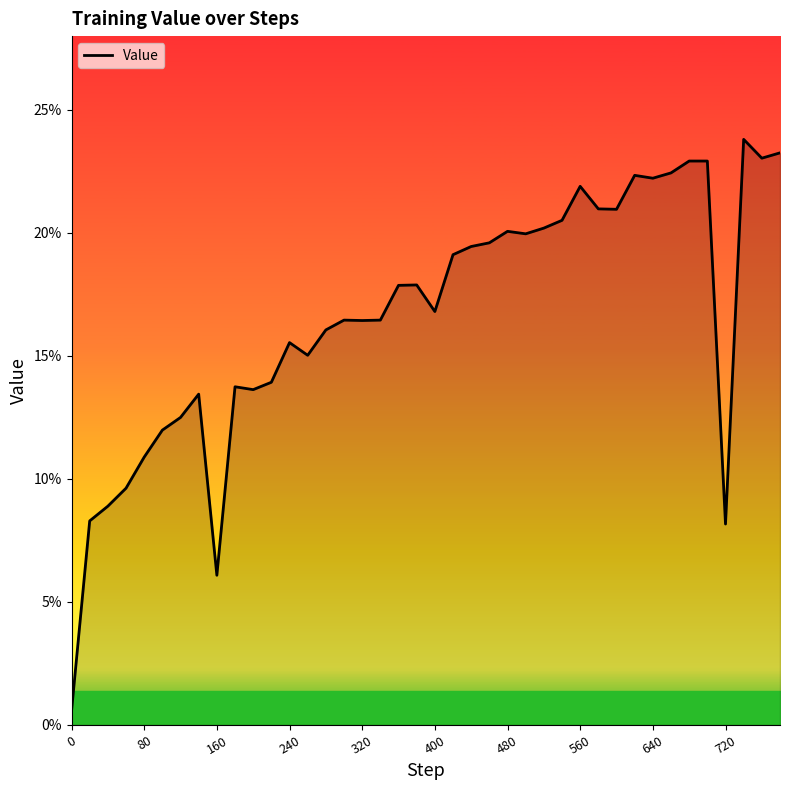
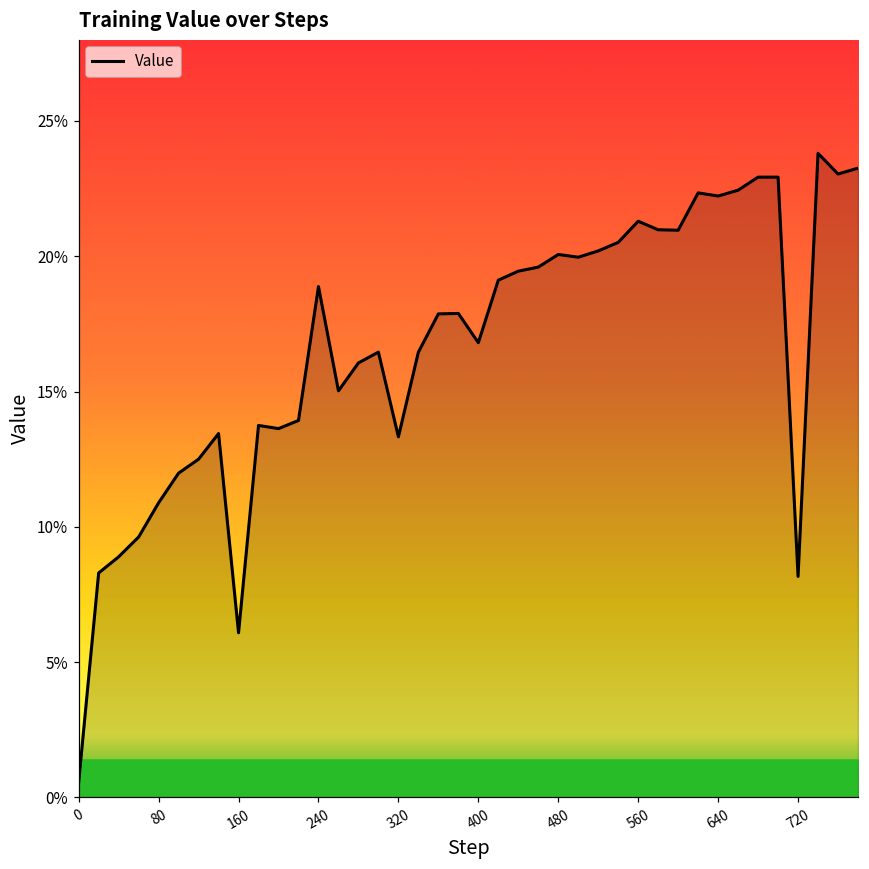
Value, 240: 15.5% -> 18.9%
Value, 320: 16.4% -> 13.3%
Value, 560: 21.9% -> 21.3%
